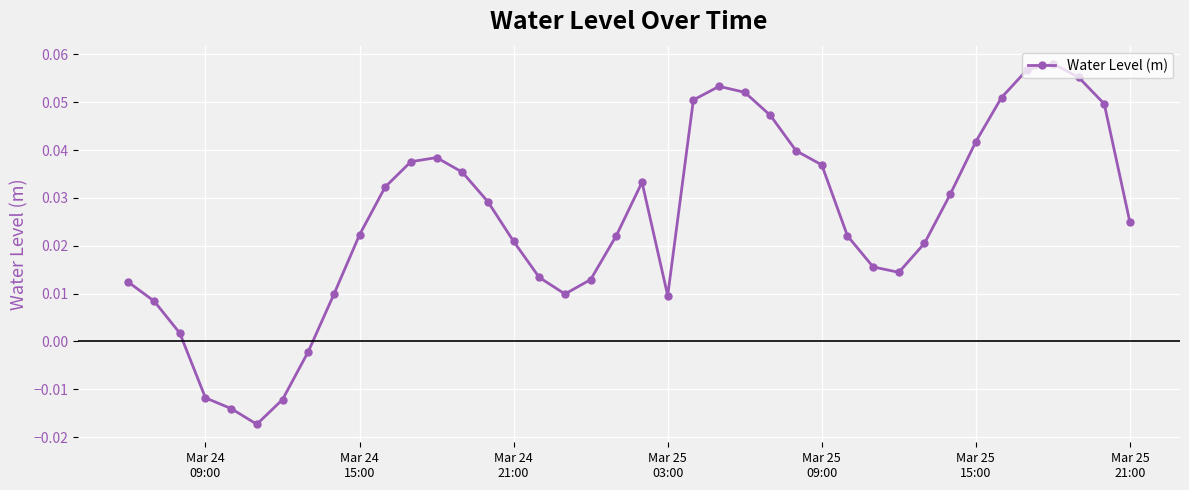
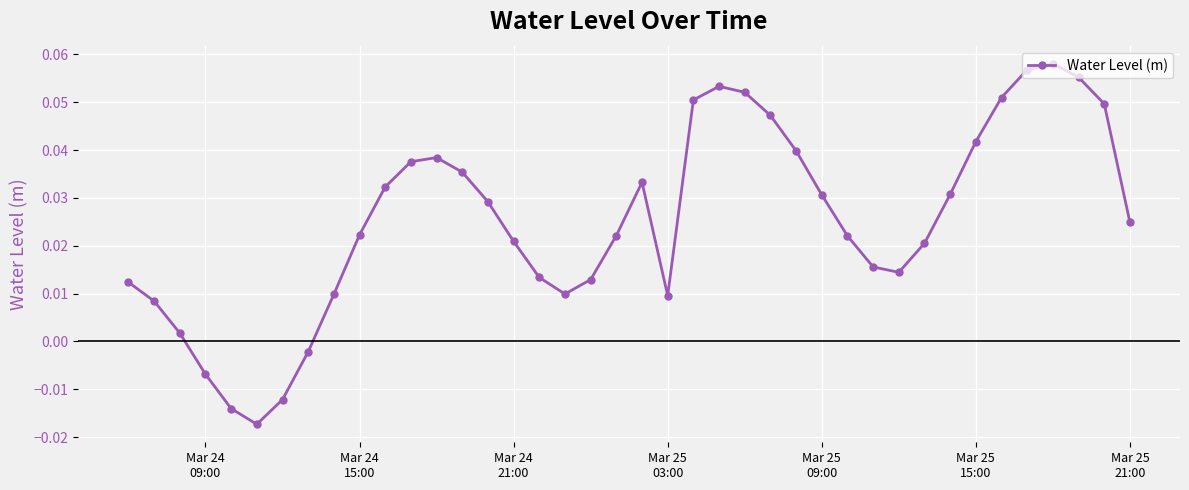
Mar 24 09:00: -0.012 -> -0.007
Mar 25 09:00: 0.037 -> 0.031
